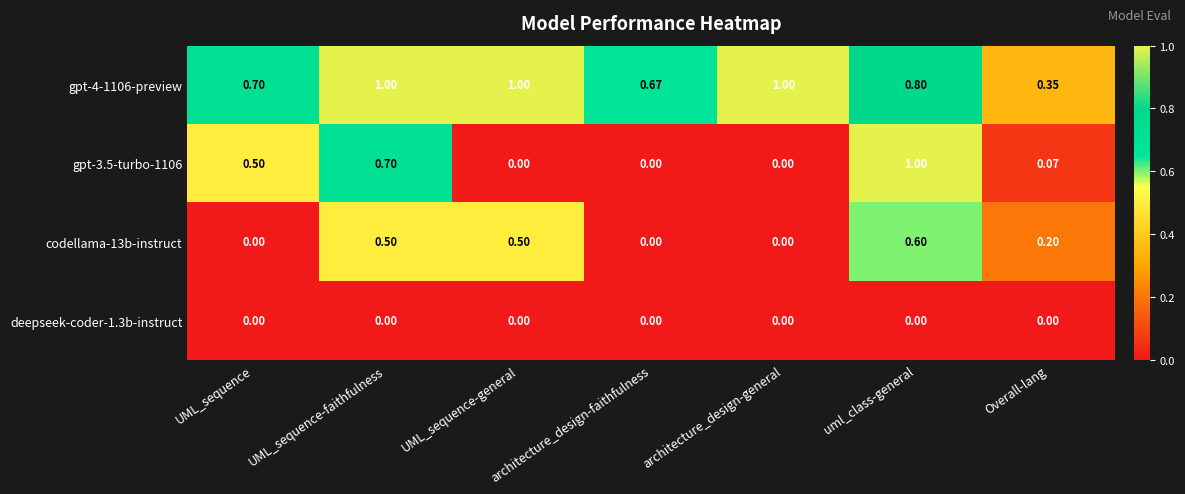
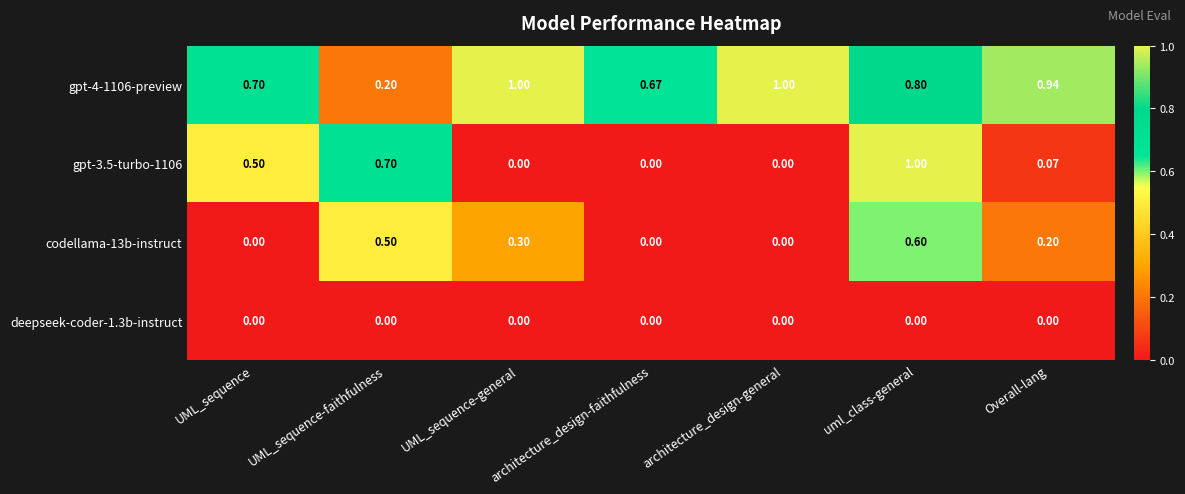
gpt-4-1106-preview, UML_sequence-faithfulness: 1.00 -> 0.20
gpt-4-1106-preview, Overall-lang: 0.35 -> 0.94
codellama-13b-instruct, UML_sequence-general: 0.50 -> 0.30
